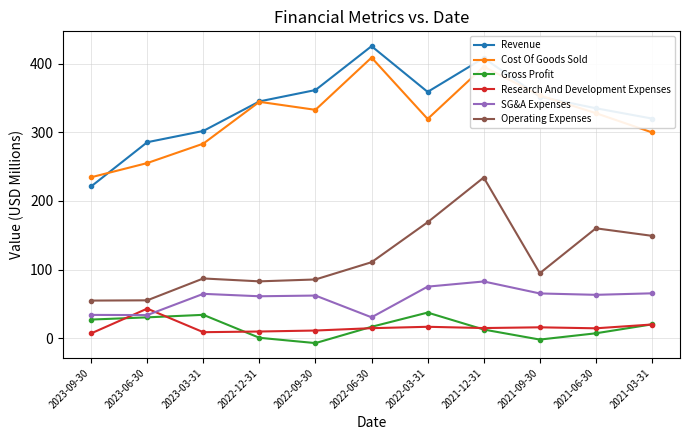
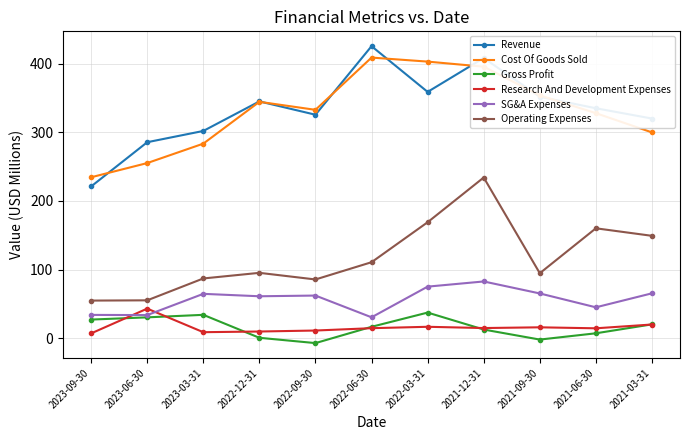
Operating Expenses, 2022-12-31: 80 -> 100
Revenue, 2022-09-30: 360 -> 330
Cost Of Goods Sold, 2022-03-31: 320 -> 400
SG&A Expenses, 2021-06-30: 60 -> 50
